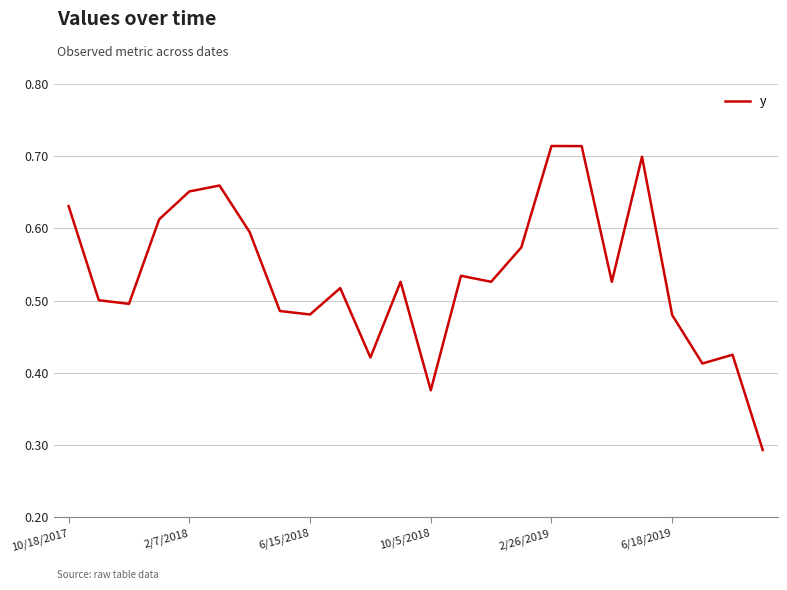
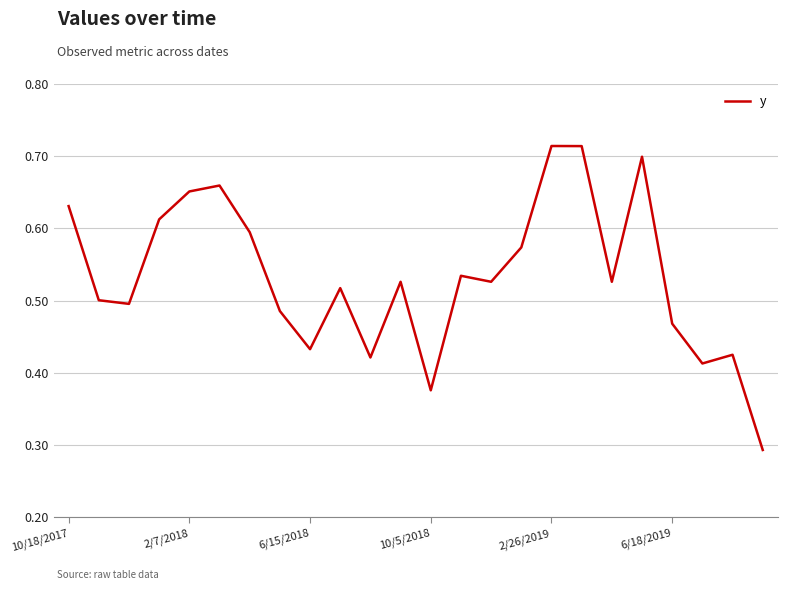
6/15/2018: 0.48 -> 0.43
6/18/2019: 0.48 -> 0.47
